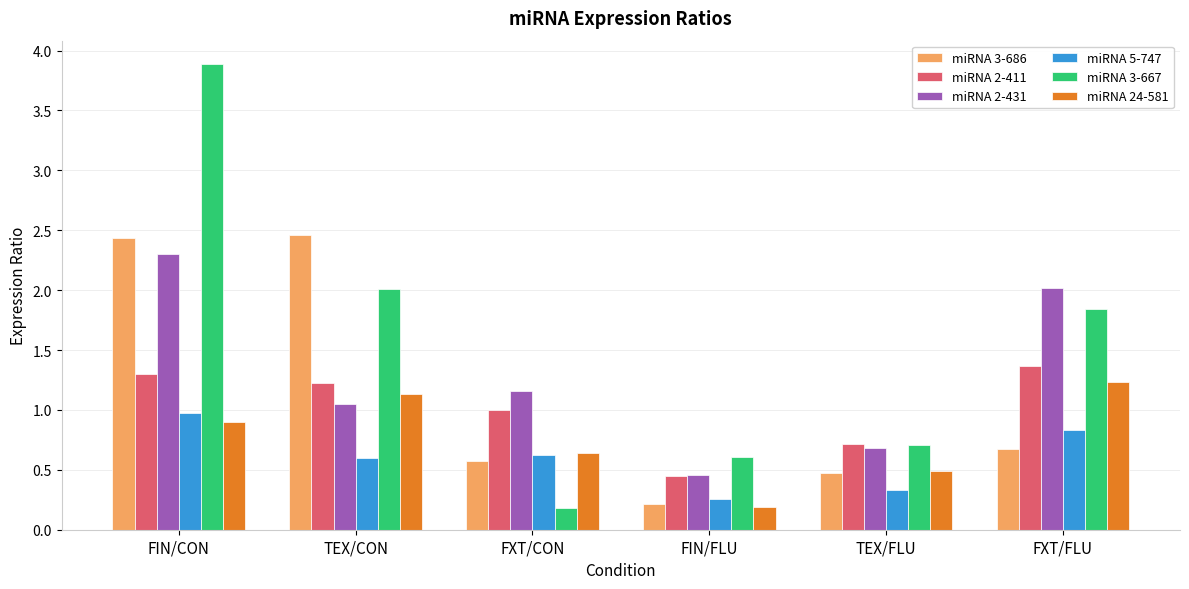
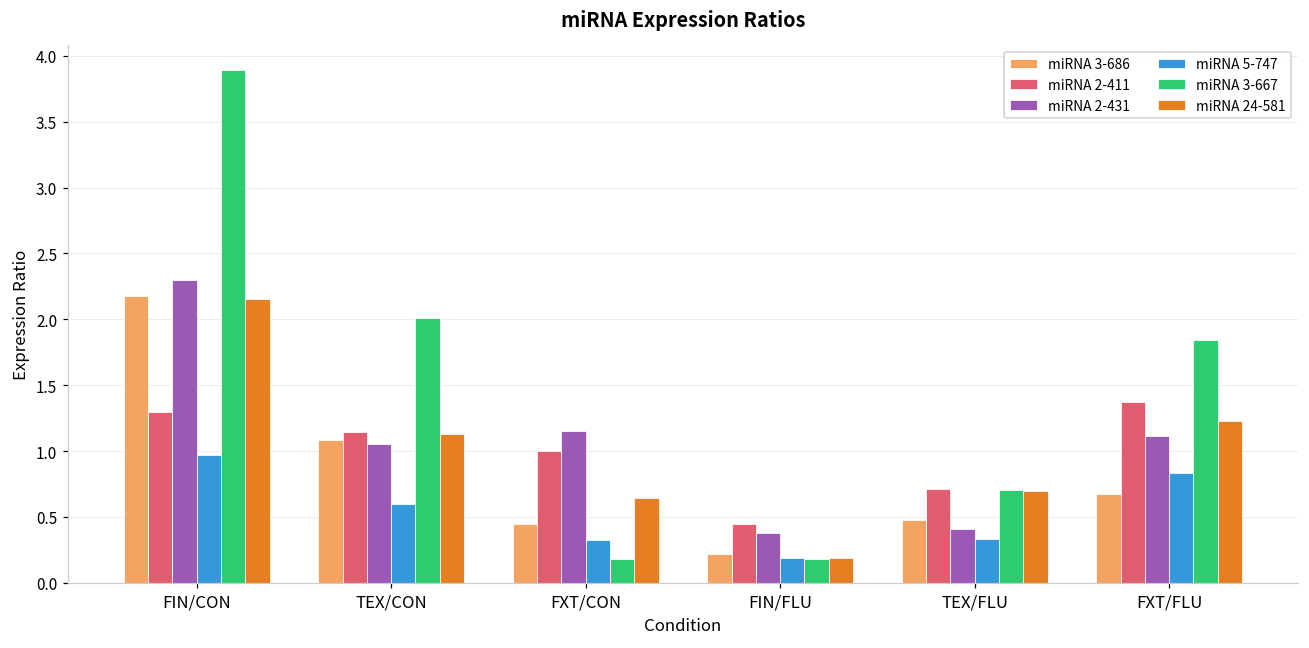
miRNA 3-686, FIN/CON: 2.44 -> 2.18
miRNA 24-581, FIN/CON: 0.90 -> 2.15
miRNA 3-686, TEX/CON: 2.46 -> 1.08
miRNA 2-411, TEX/CON: 1.22 -> 1.14
miRNA 3-686, FXT/CON: 0.57 -> 0.45
miRNA 5-747, FXT/CON: 0.63 -> 0.32
miRNA 2-431, FIN/FLU: 0.46 -> 0.38
miRNA 5-747, FIN/FLU: 0.25 -> 0.18
miRNA 3-667, FIN/FLU: 0.60 -> 0.18
miRNA 2-431, TEX/FLU: 0.68 -> 0.41
miRNA 24-581, TEX/FLU: 0.49 -> 0.70
miRNA 2-431, FXT/FLU: 2.01 -> 1.11
